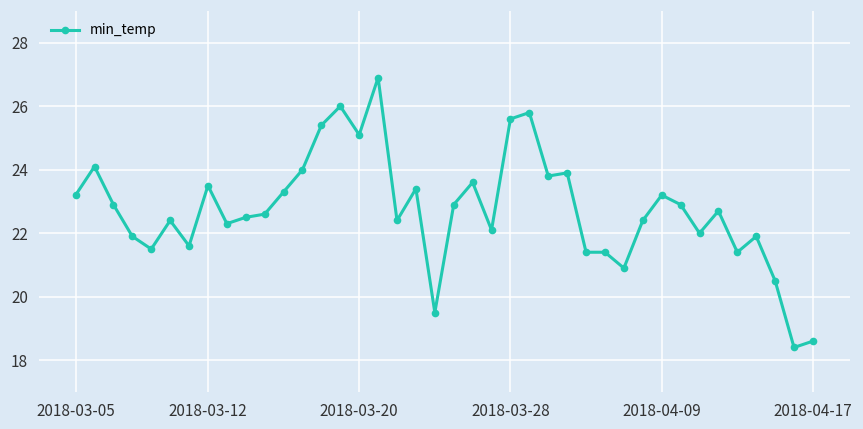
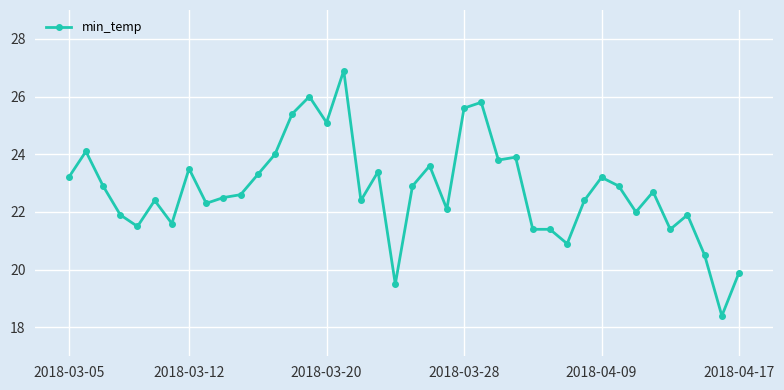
2018-04-17: 18.6 -> 19.9
